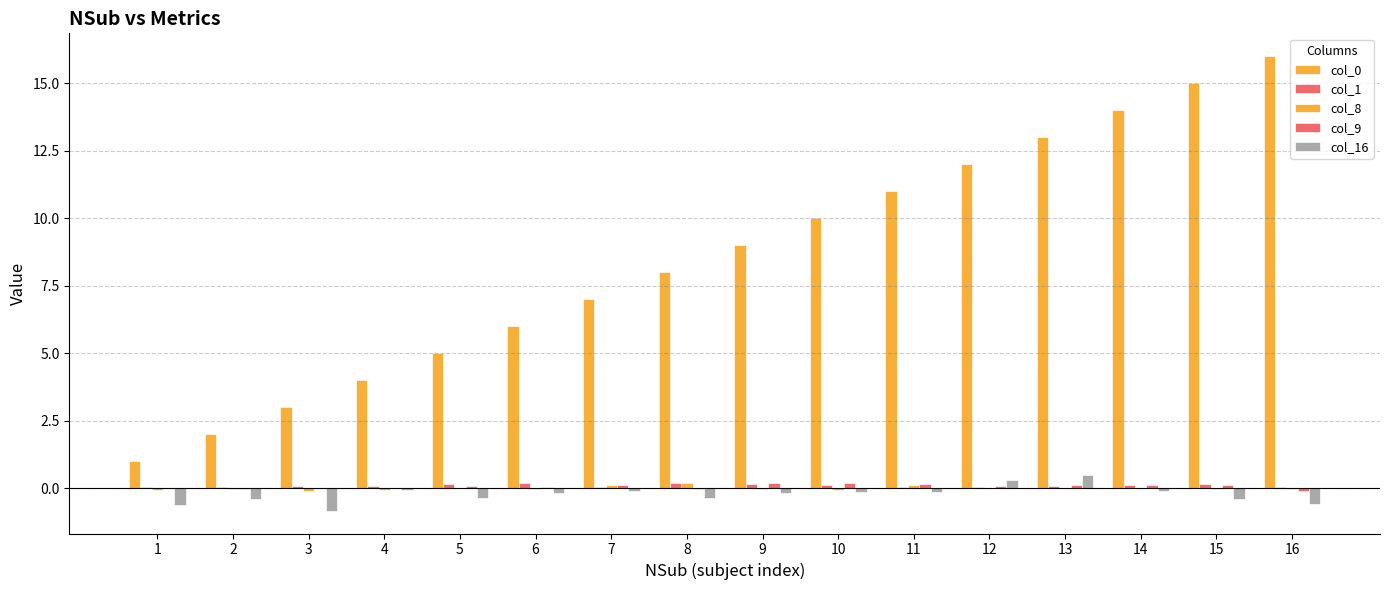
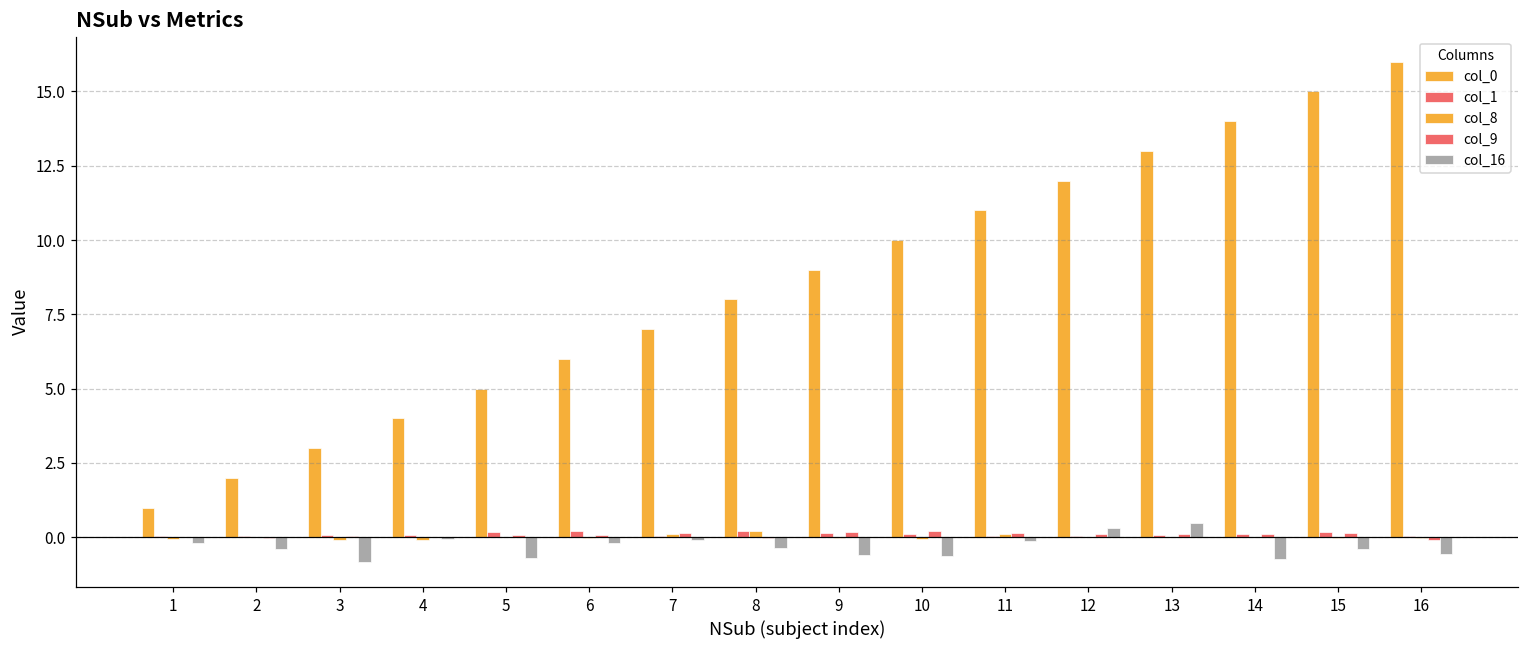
col_16, 1: -0.6 -> -0.2
col_16, 5: -0.4 -> -0.7
col_16, 9: -0.2 -> -0.6
col_16, 10: -0.1 -> -0.6
col_16, 14: -0.1 -> -0.7
